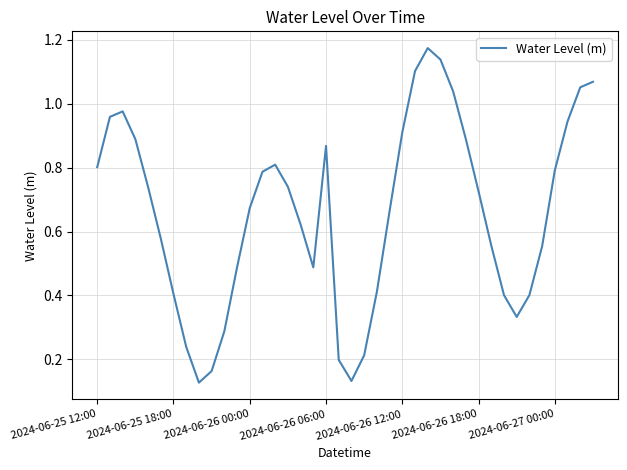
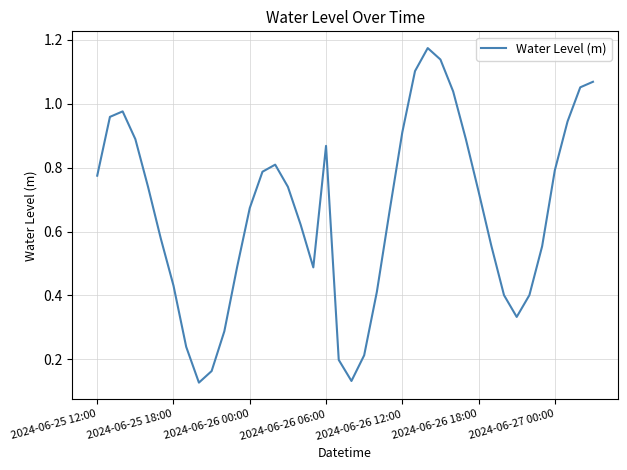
2024-06-25 12:00: 0.80 -> 0.77
2024-06-25 18:00: 0.40 -> 0.43
